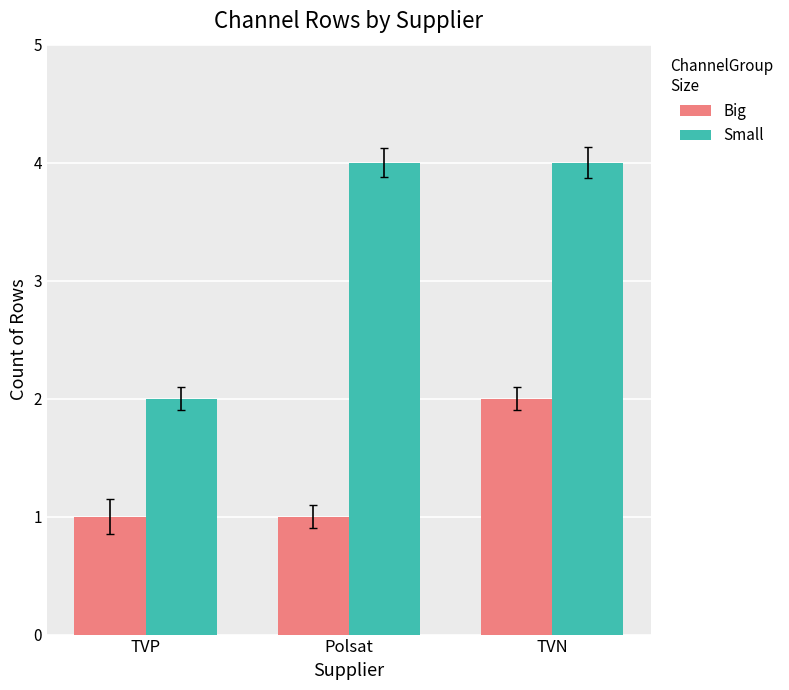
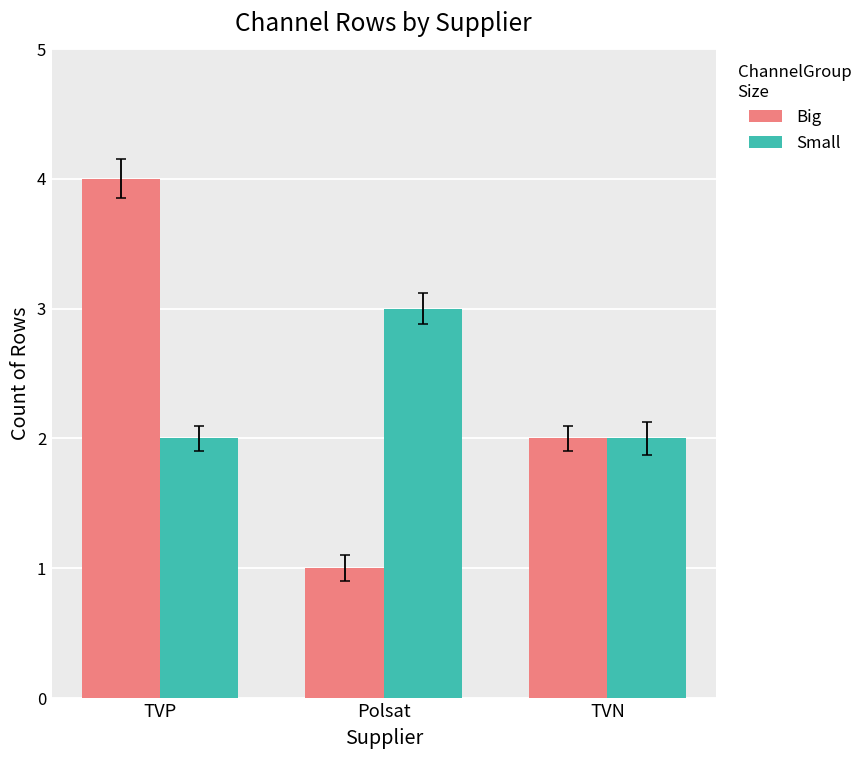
Big, TVP: 1 -> 4
Small, Polsat: 4 -> 3
Small, TVN: 4 -> 2
